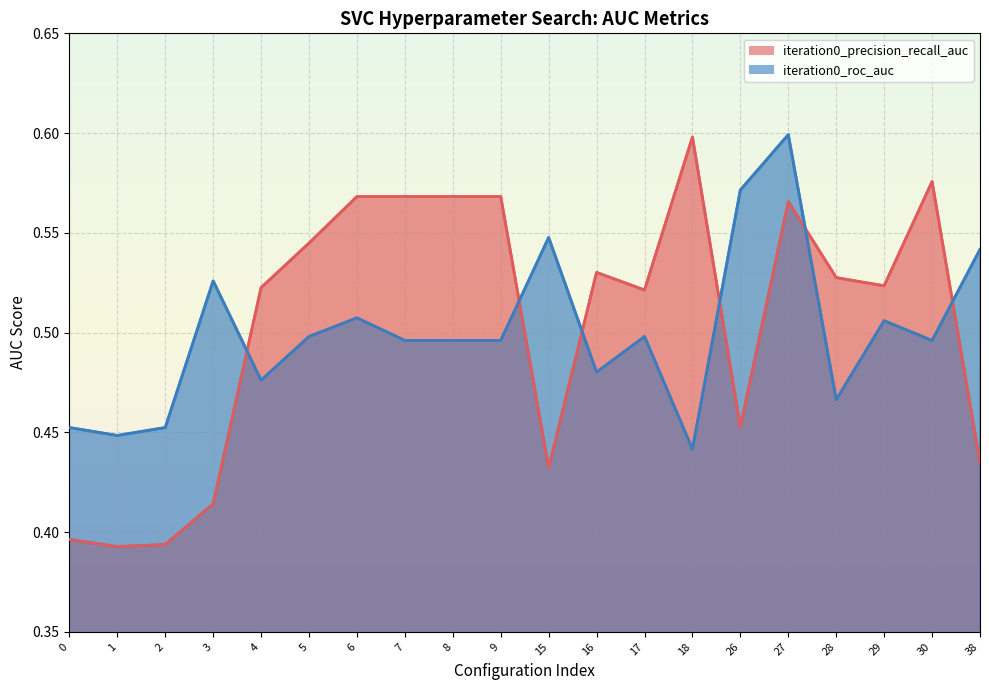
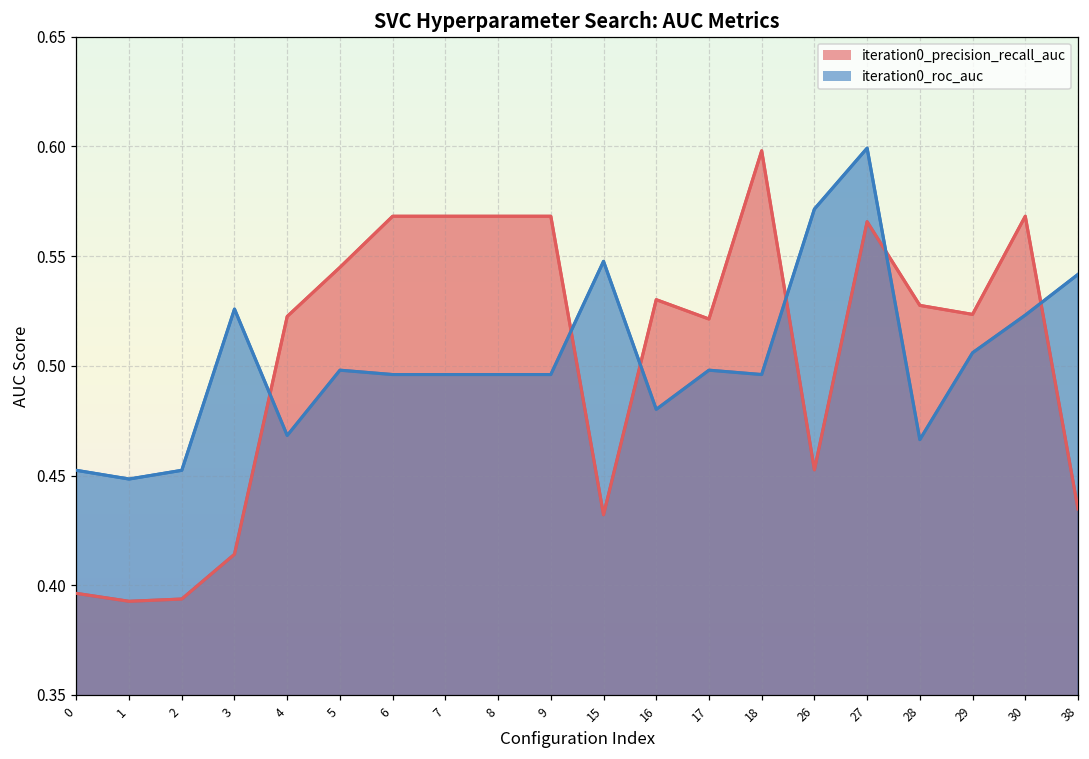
iteration0_roc_auc, 4: 0.476 -> 0.468
iteration0_roc_auc, 6: 0.507 -> 0.496
iteration0_roc_auc, 18: 0.442 -> 0.496
iteration0_precision_recall_auc, 30: 0.576 -> 0.568
iteration0_roc_auc, 30: 0.496 -> 0.523
